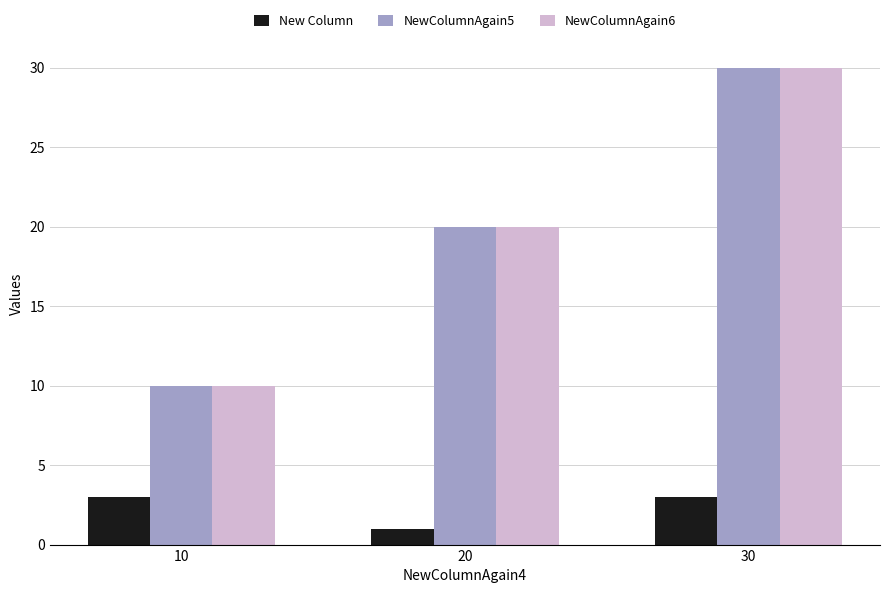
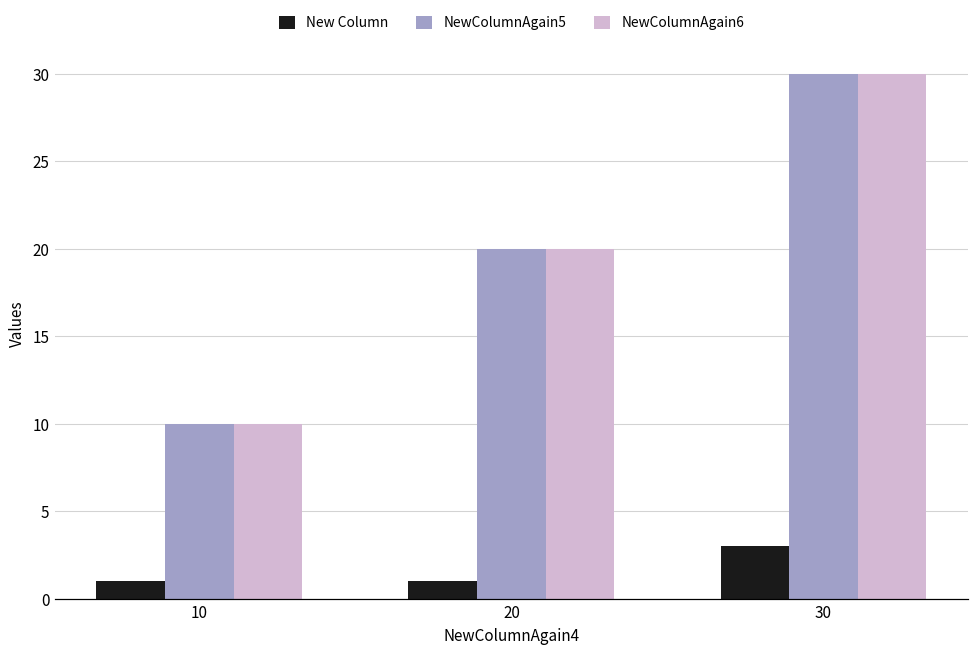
New Column, 10: 3 -> 1
